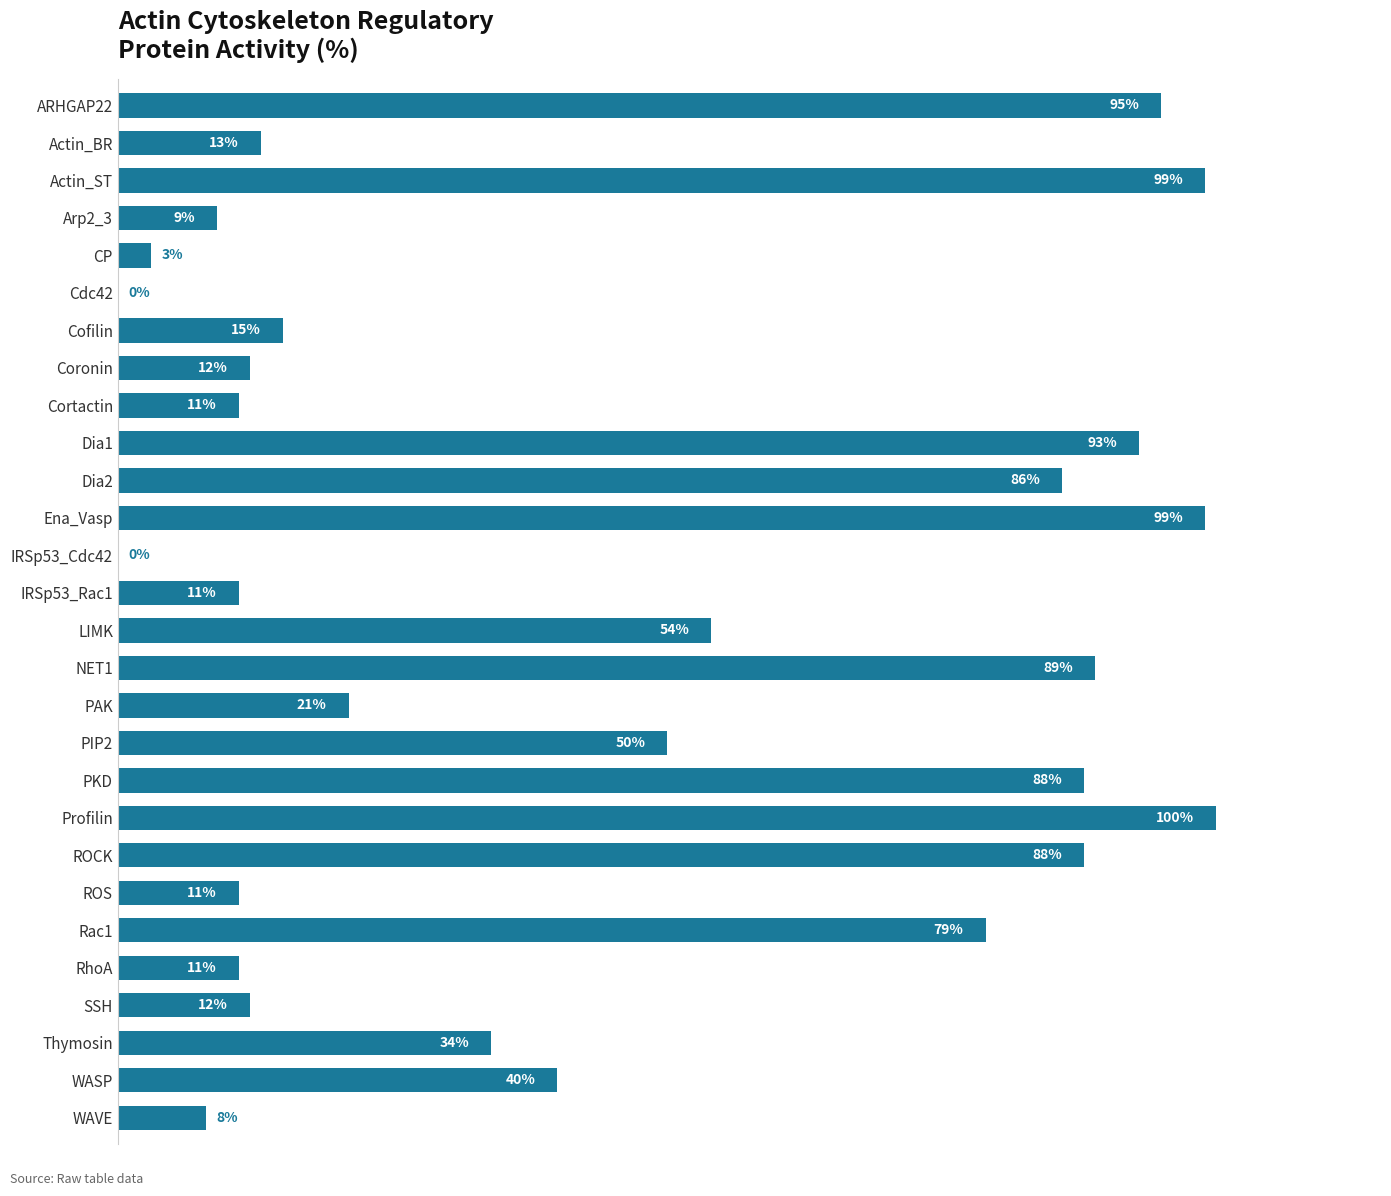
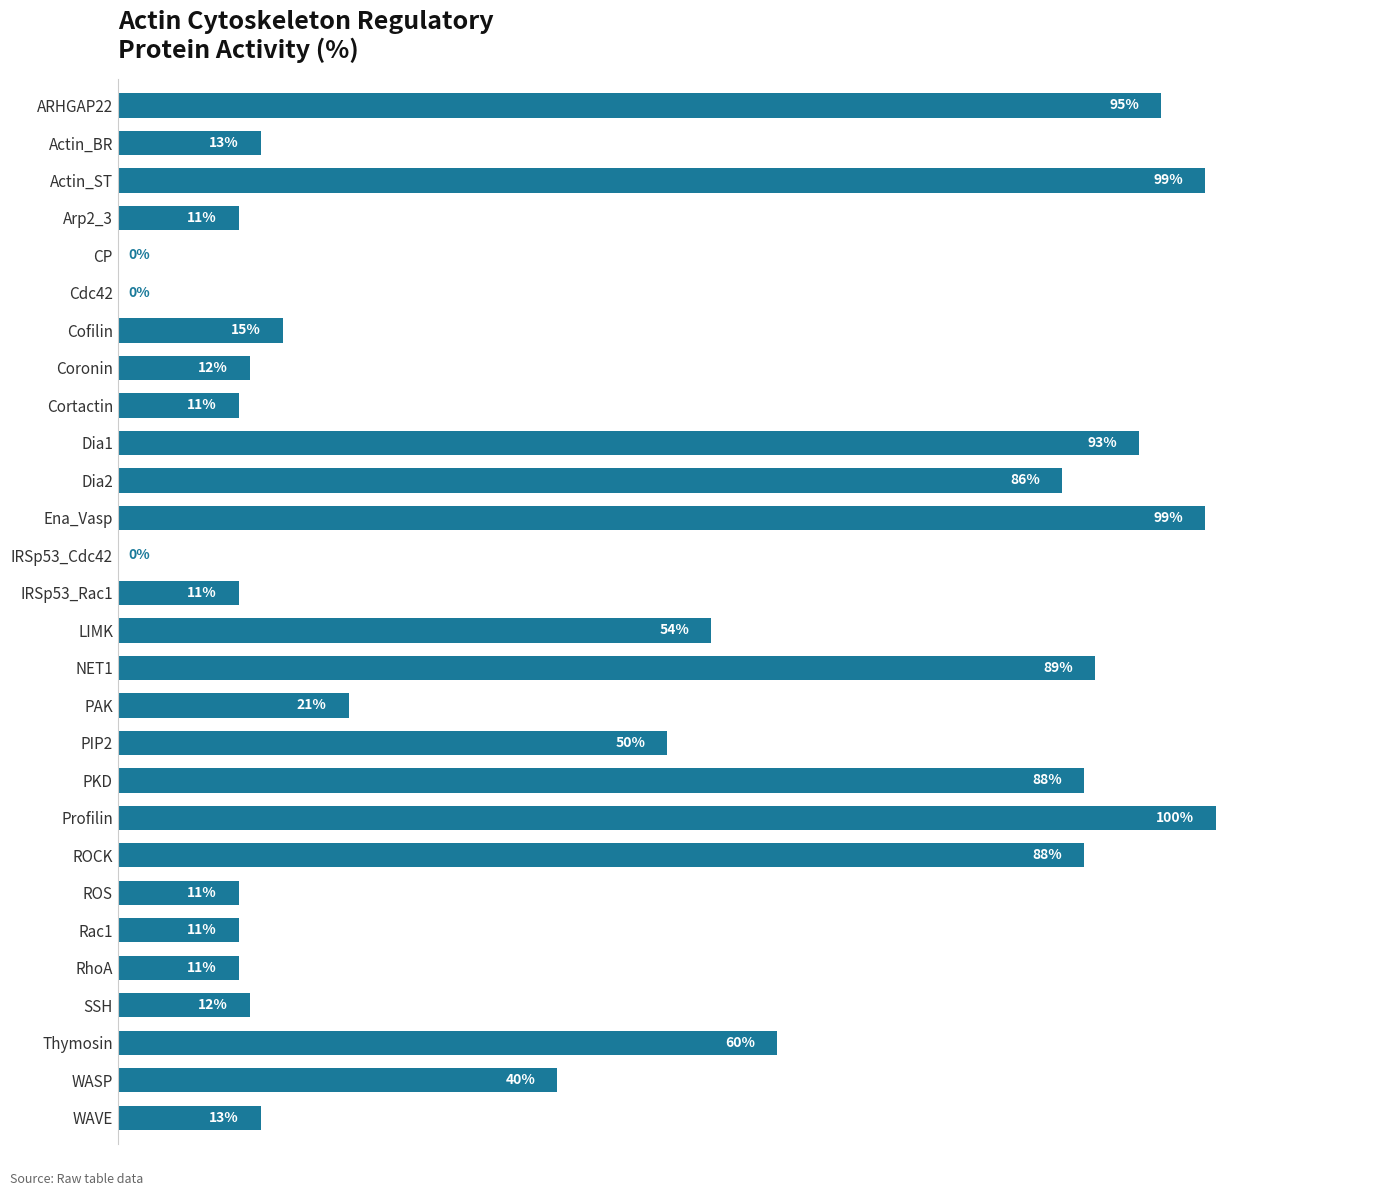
Arp2_3: 9% -> 11%
CP: 3% -> 0%
Rac1: 79% -> 11%
Thymosin: 34% -> 60%
WAVE: 8% -> 13%
